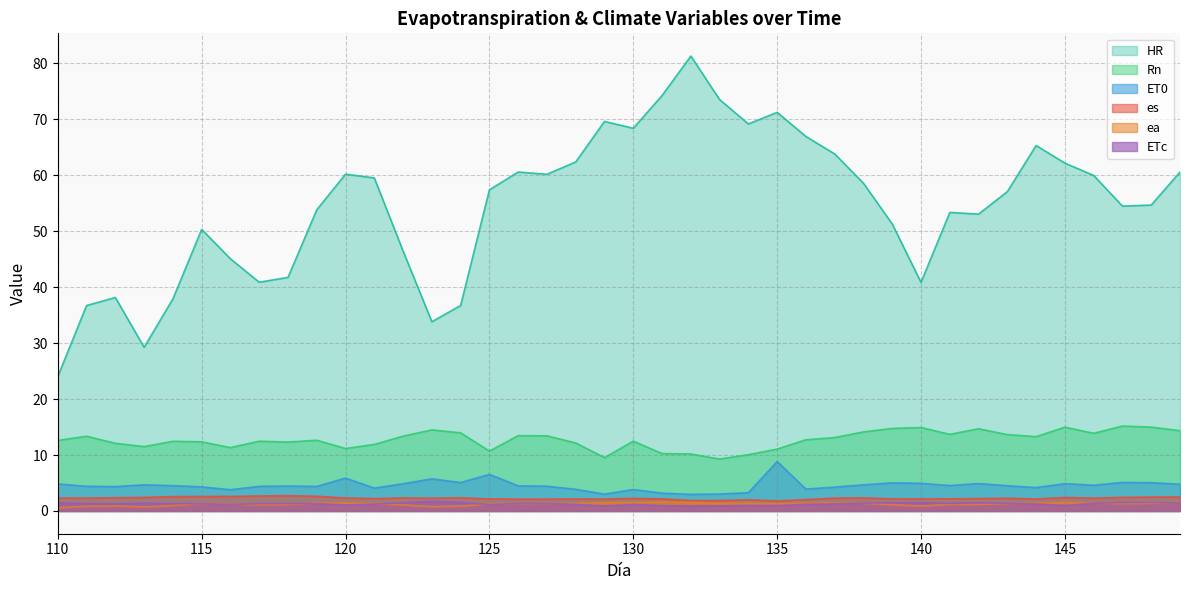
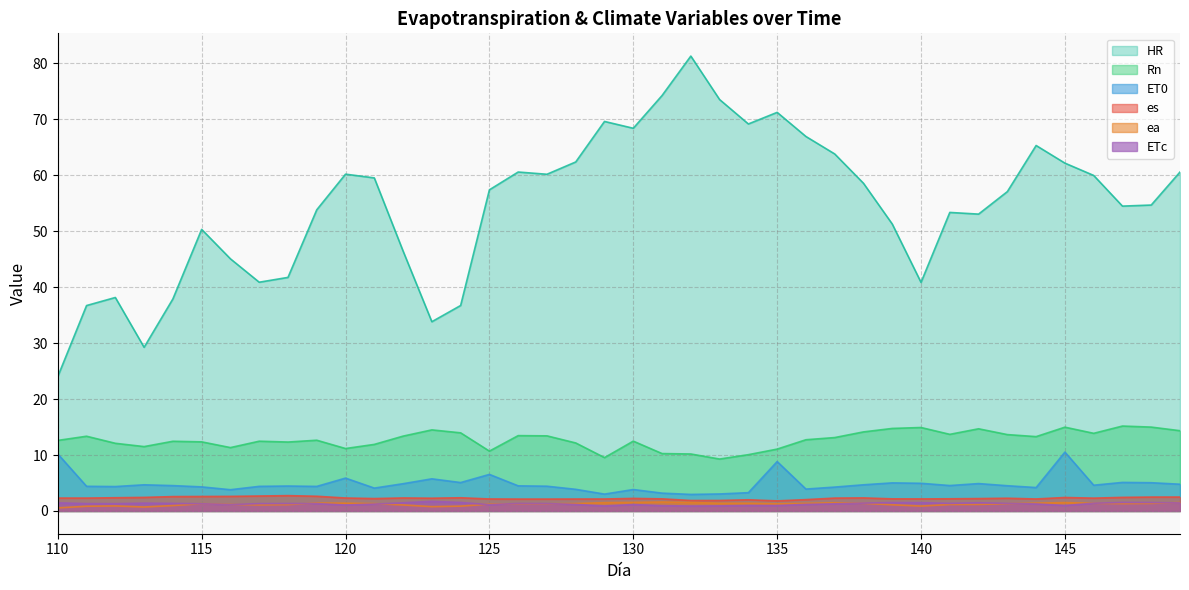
ET0, 110: 5 -> 10
ET0, 145: 5 -> 11
